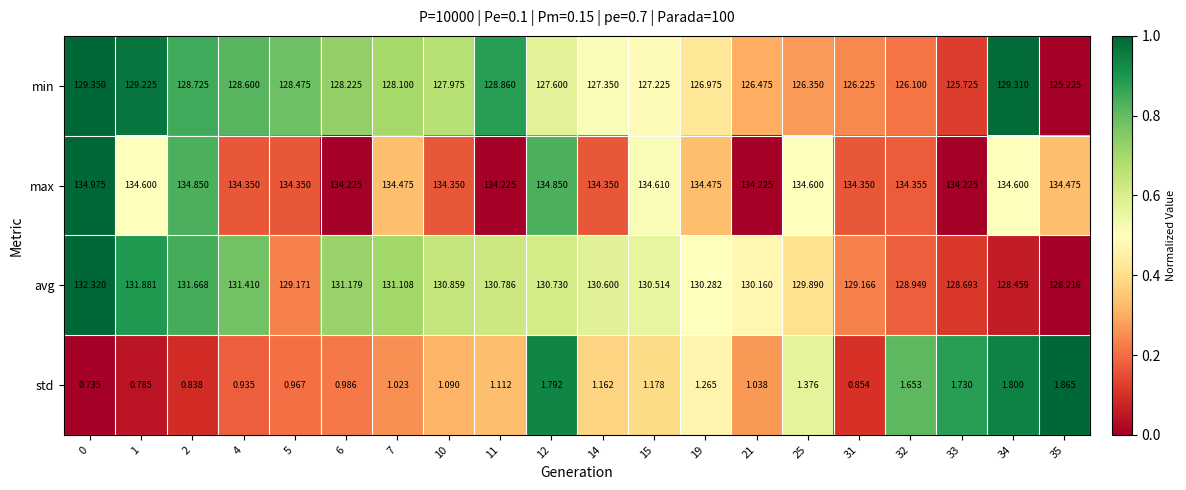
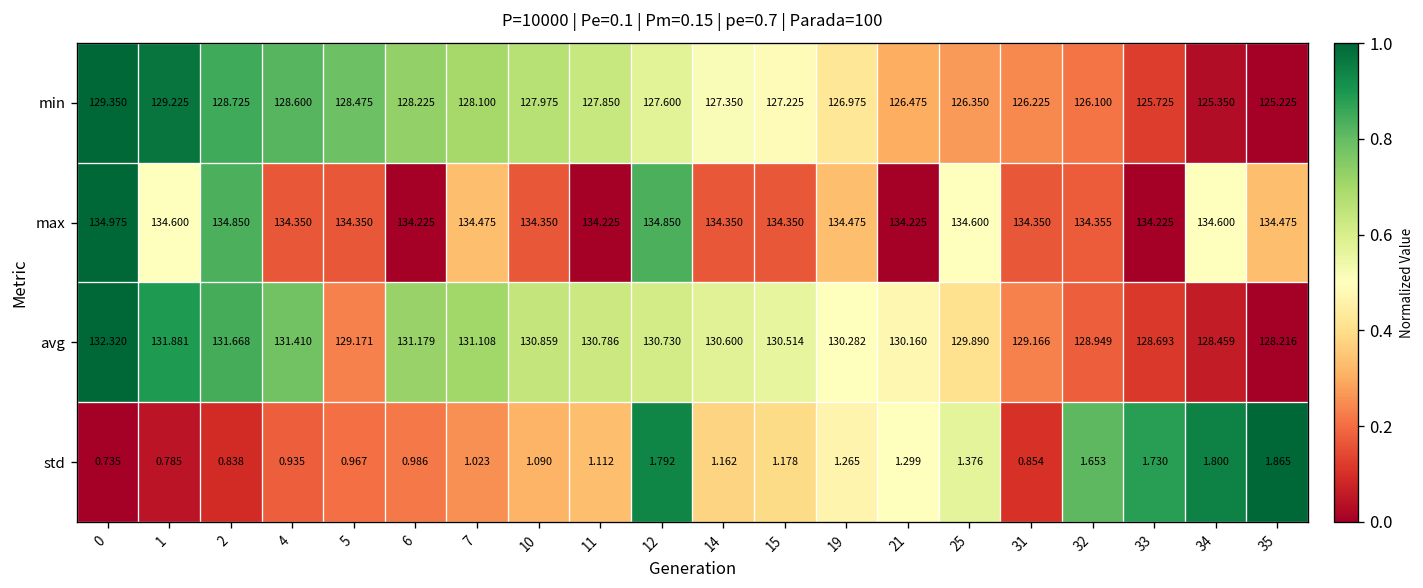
min, 11: 128.860 -> 127.850
min, 34: 129.310 -> 125.350
max, 15: 134.610 -> 134.350
std, 21: 1.038 -> 1.299
